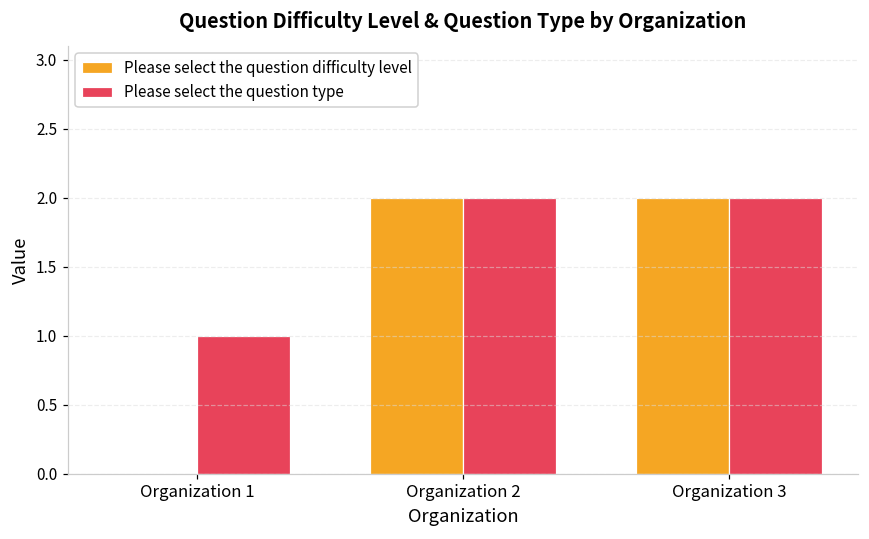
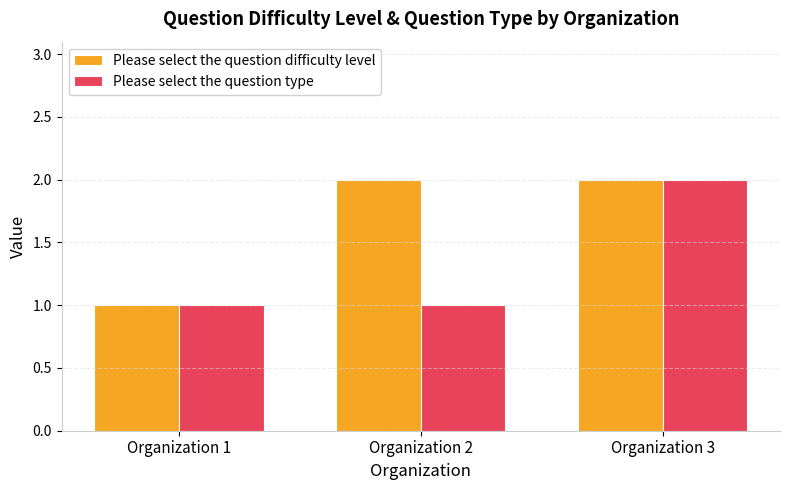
Please select the question difficulty level, Organization 1: 0 -> 1
Please select the question type, Organization 2: 2 -> 1
